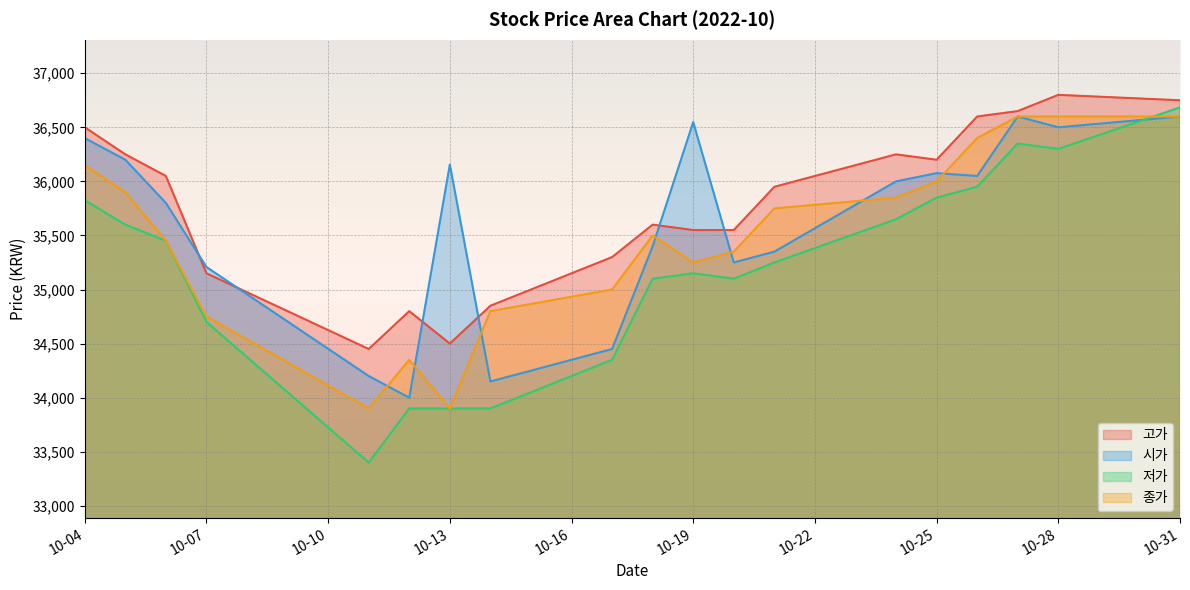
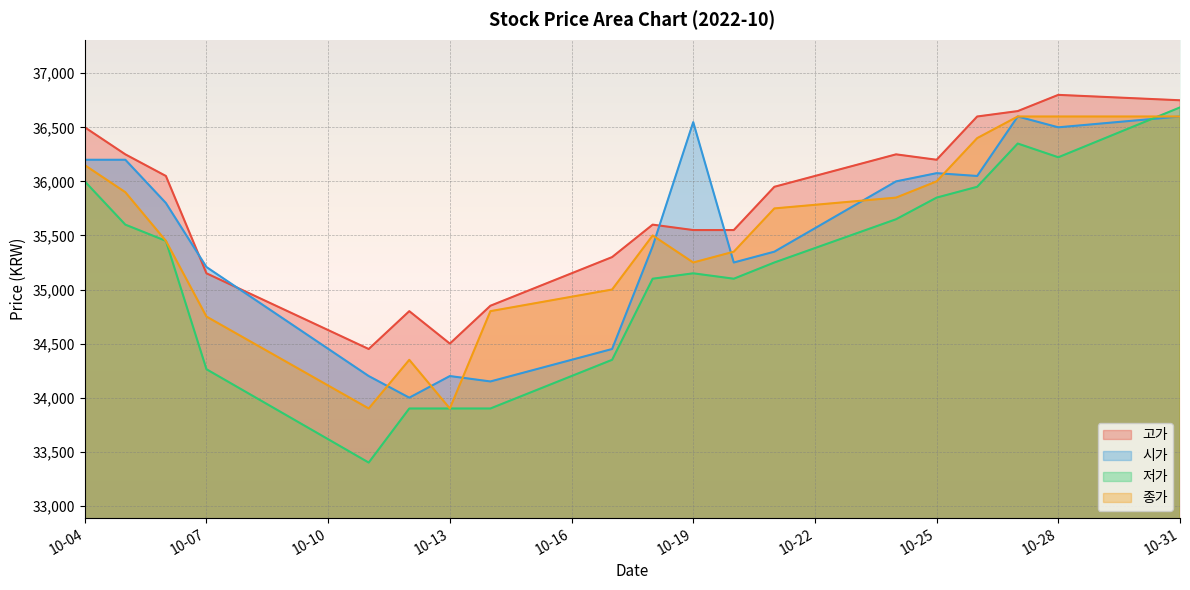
시가, 10-04: 36,400 -> 36,200
저가, 10-04: 35,830 -> 36,000
저가, 10-07: 34,700 -> 34,260
시가, 10-13: 36,160 -> 34,200
저가, 10-28: 36,300 -> 36,220
